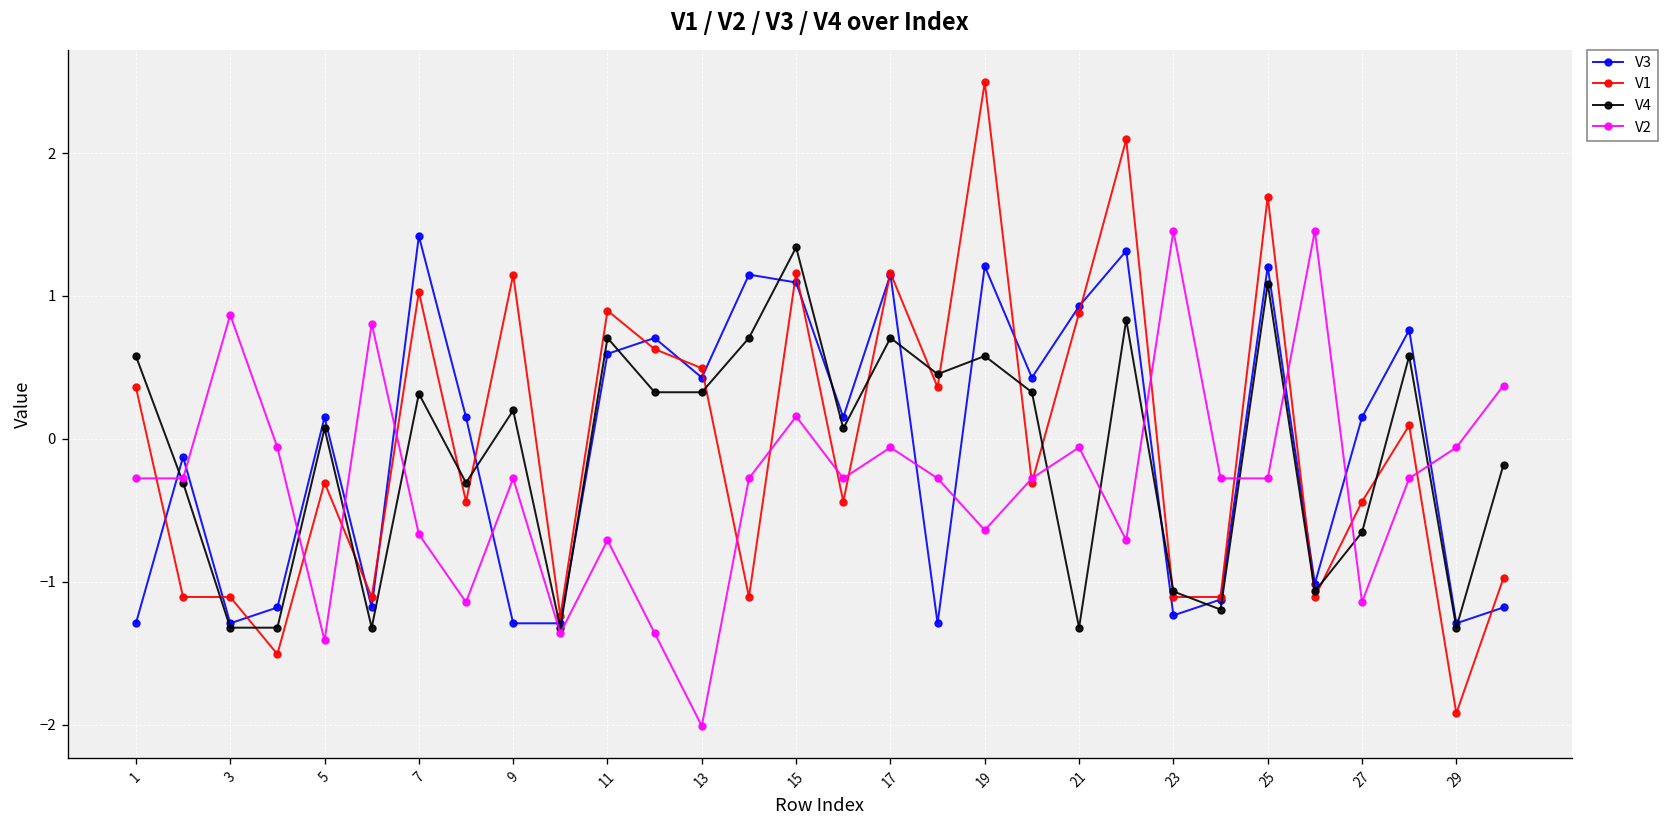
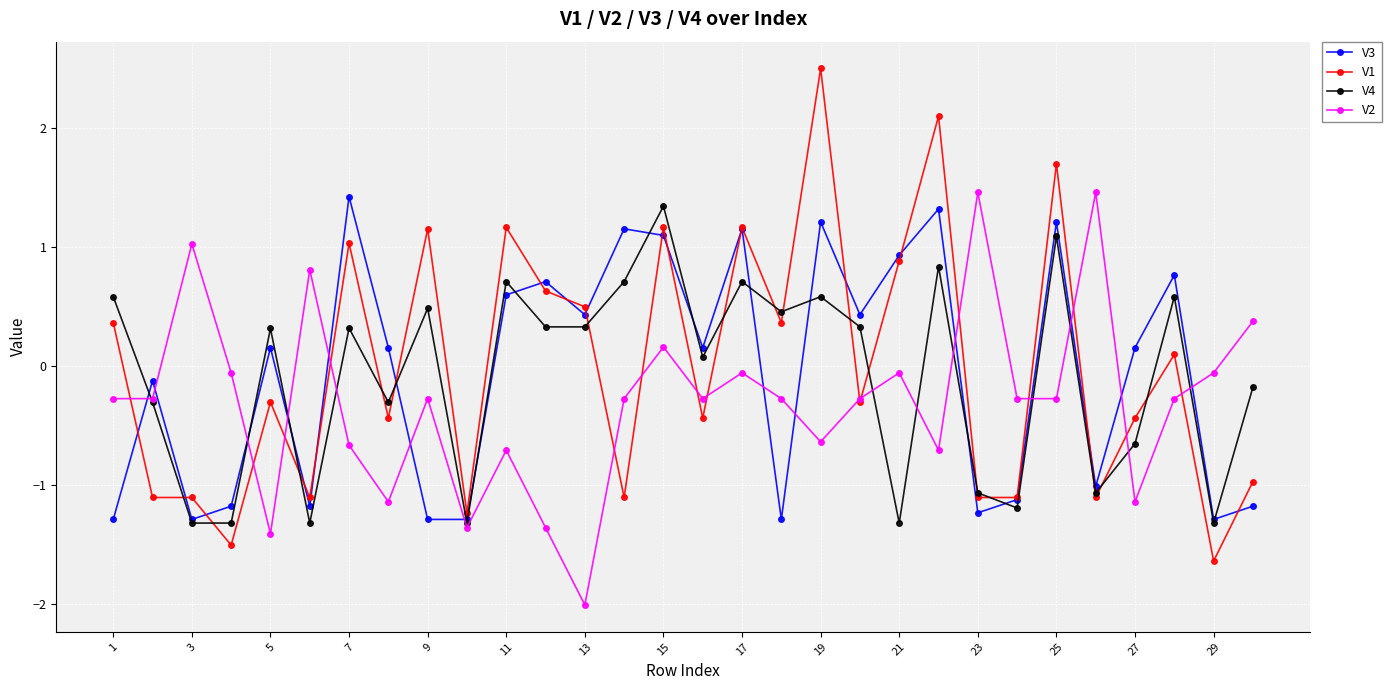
V2, 3: 0.87 -> 1.02
V4, 5: 0.07 -> 0.31
V4, 9: 0.20 -> 0.48
V1, 11: 0.90 -> 1.16
V1, 29: -1.92 -> -1.64
